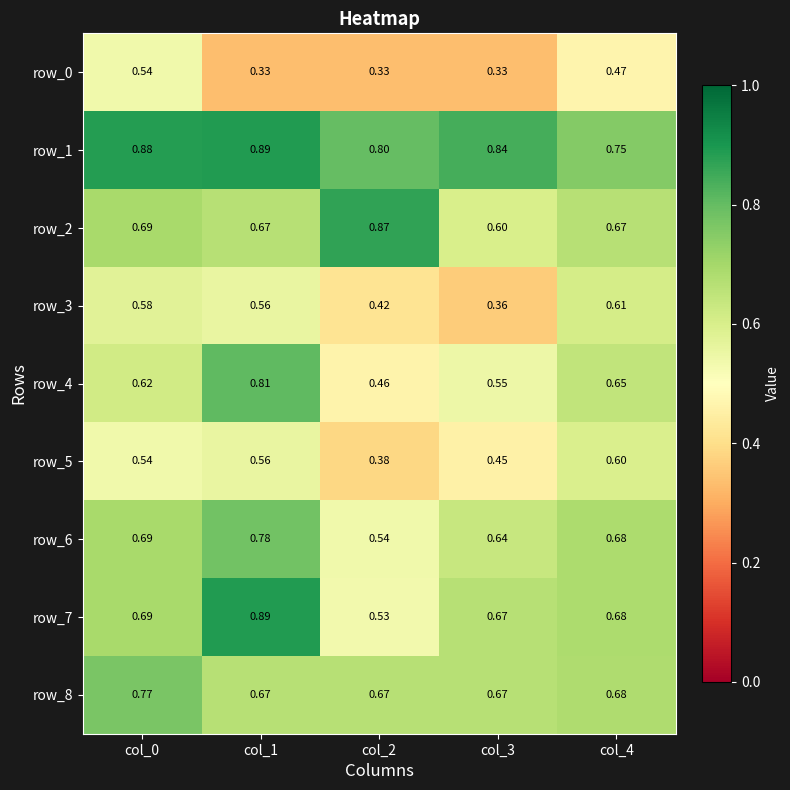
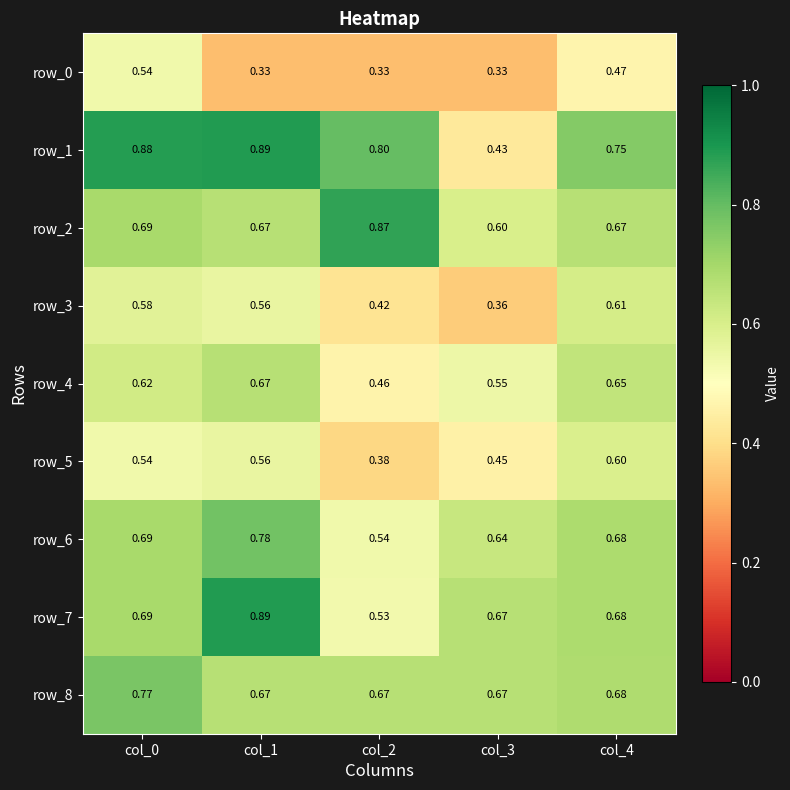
row_1, col_3: 0.84 -> 0.43
row_4, col_1: 0.81 -> 0.67
